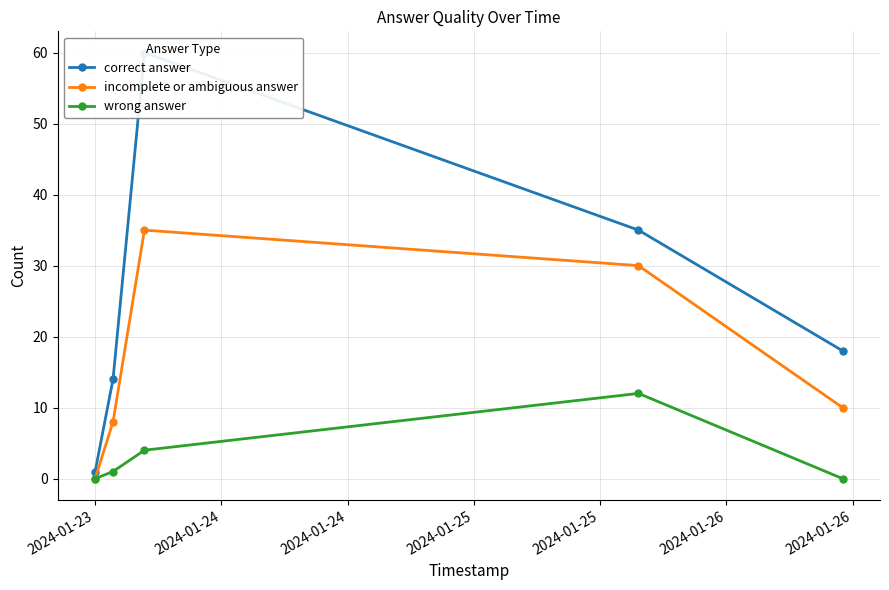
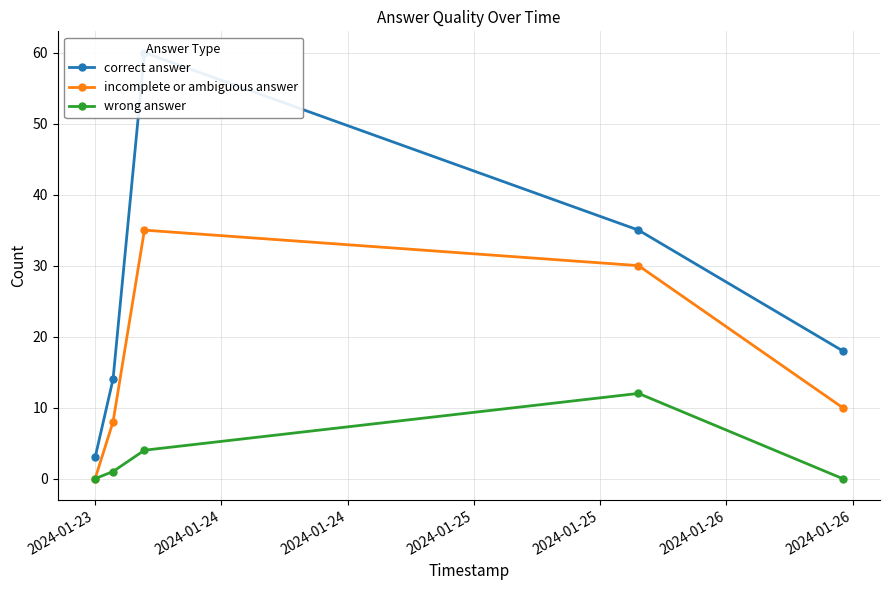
correct answer, 2024-01-23: 1 -> 3
